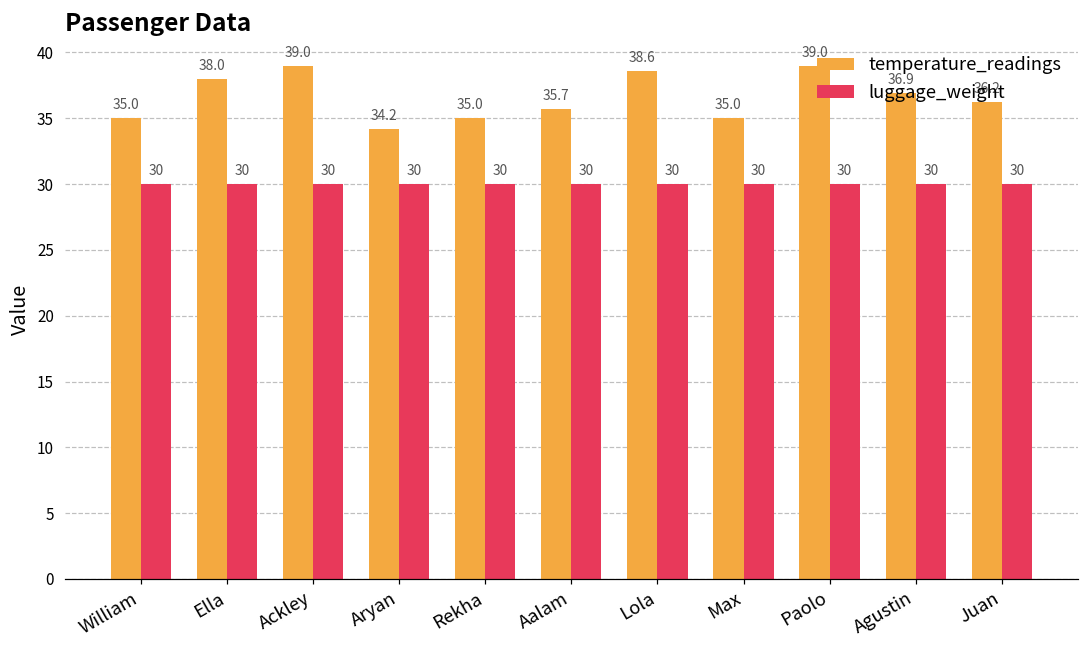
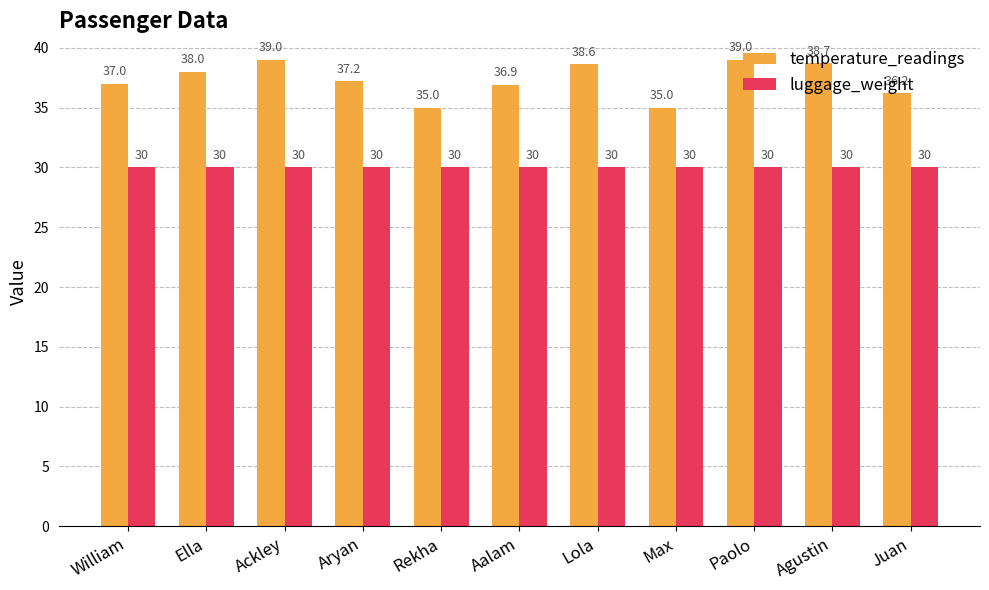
temperature_readings, William: 35.0 -> 37.0
temperature_readings, Aryan: 34.2 -> 37.2
temperature_readings, Aalam: 35.7 -> 36.9
temperature_readings, Agustin: 36.9 -> 38.7
